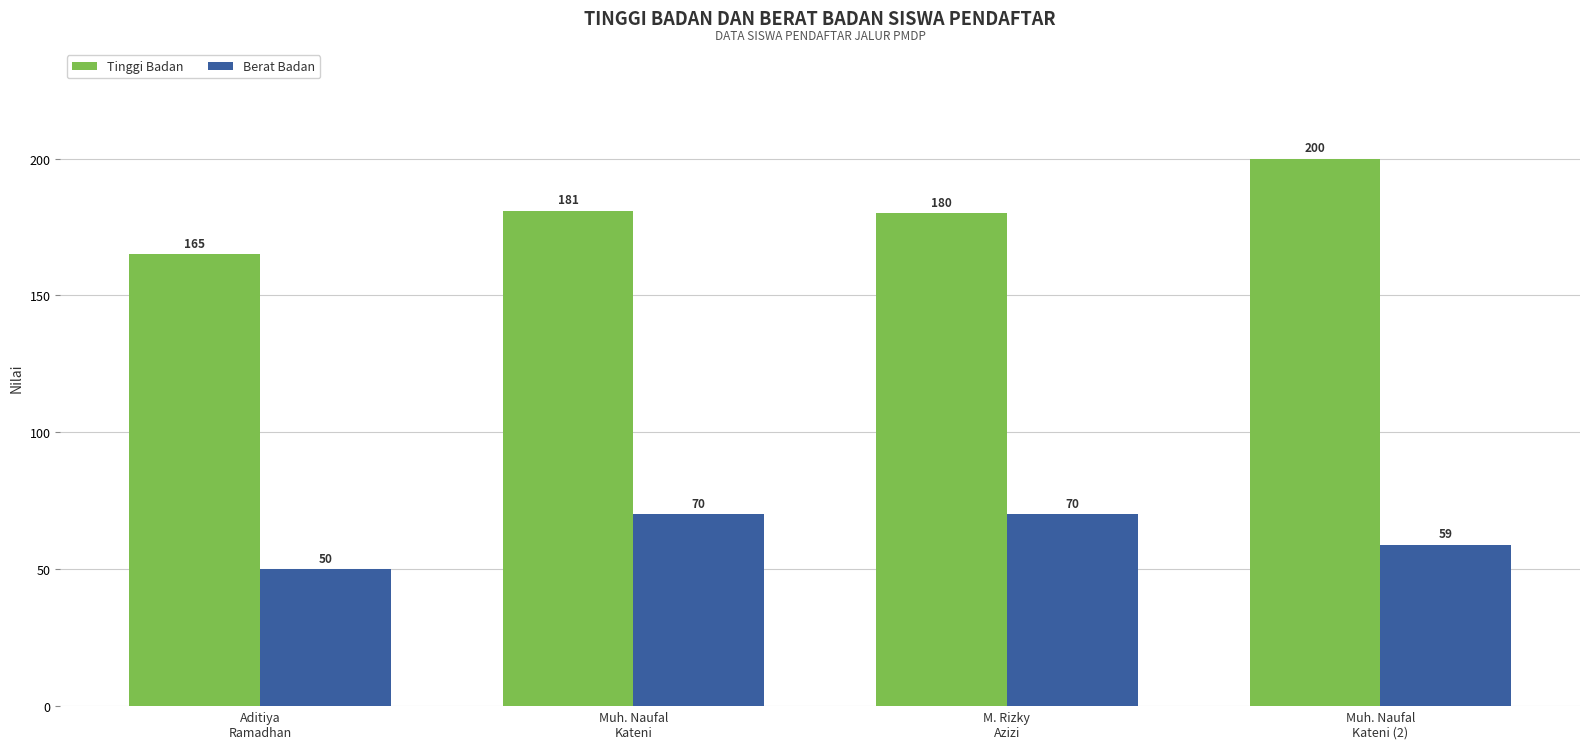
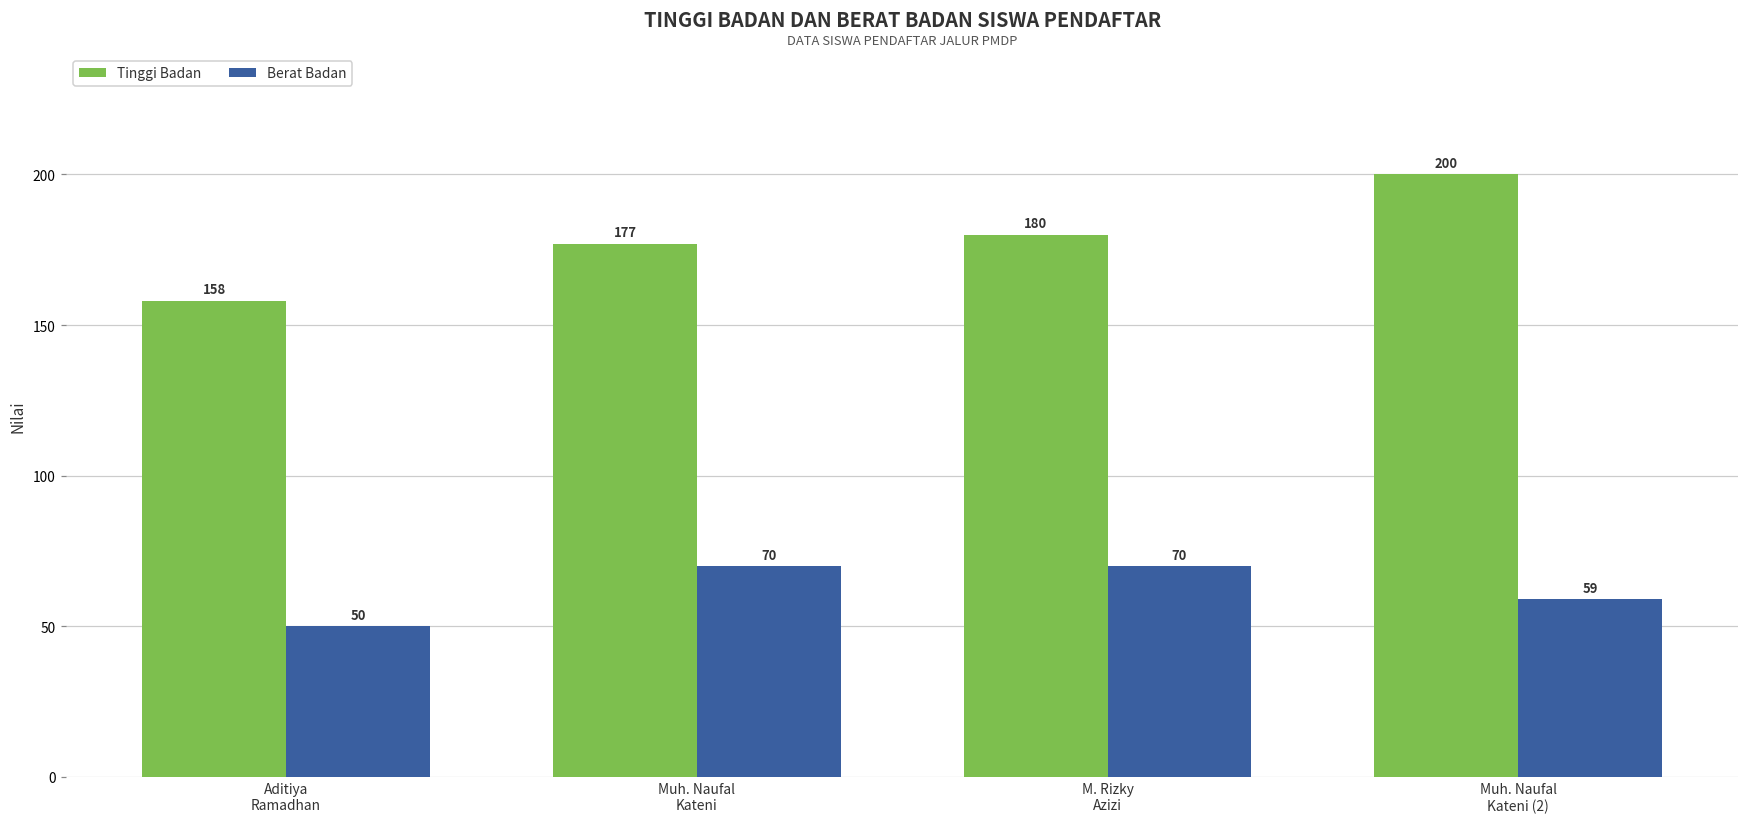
Tinggi Badan, Aditiya Ramadhan: 165 -> 158
Tinggi Badan, Muh. Naufal Kateni: 181 -> 177
